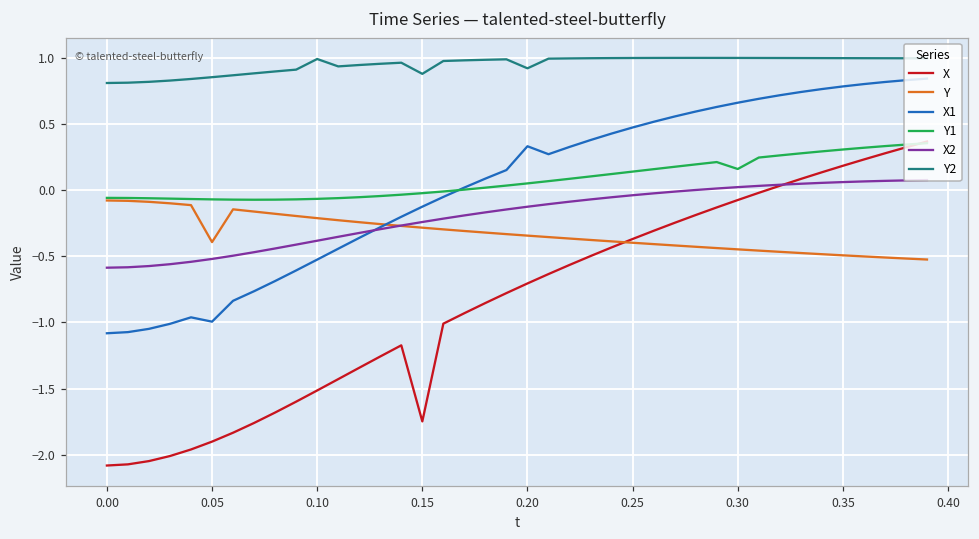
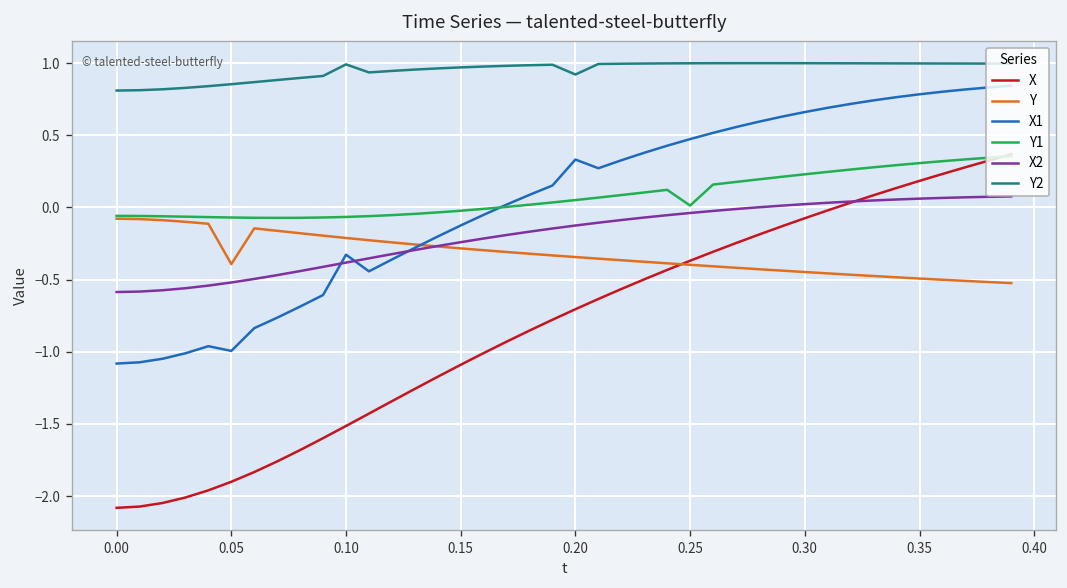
X1, 0.10: -0.52 -> -0.33
X, 0.15: -1.75 -> -1.09
Y2, 0.15: 0.88 -> 0.97
Y1, 0.25: 0.14 -> 0.01
Y1, 0.30: 0.16 -> 0.23
